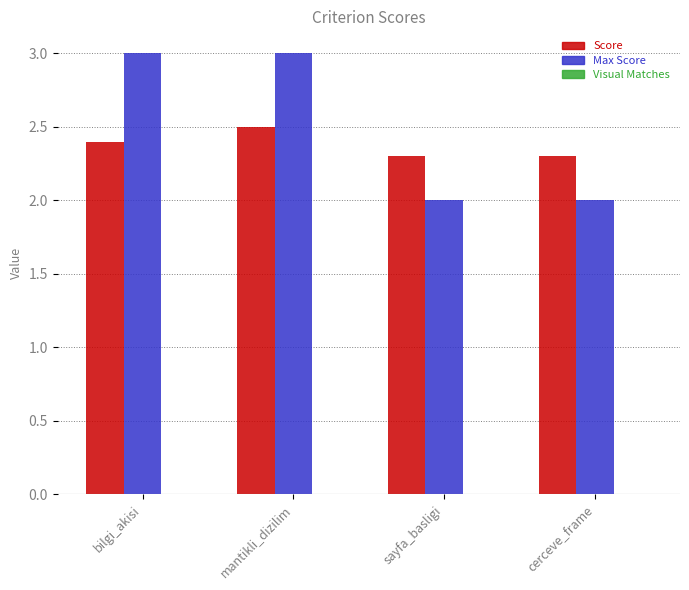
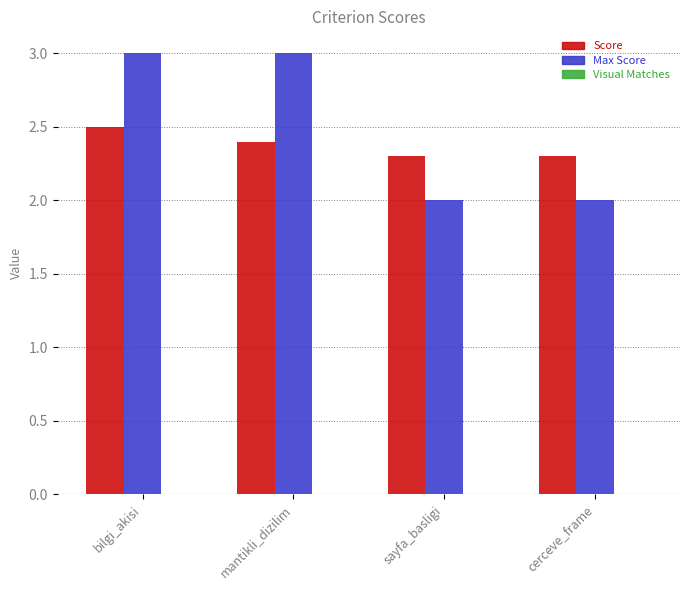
Score, bilgi_akisi: 2.4 -> 2.5
Score, mantikli_dizilim: 2.5 -> 2.4
